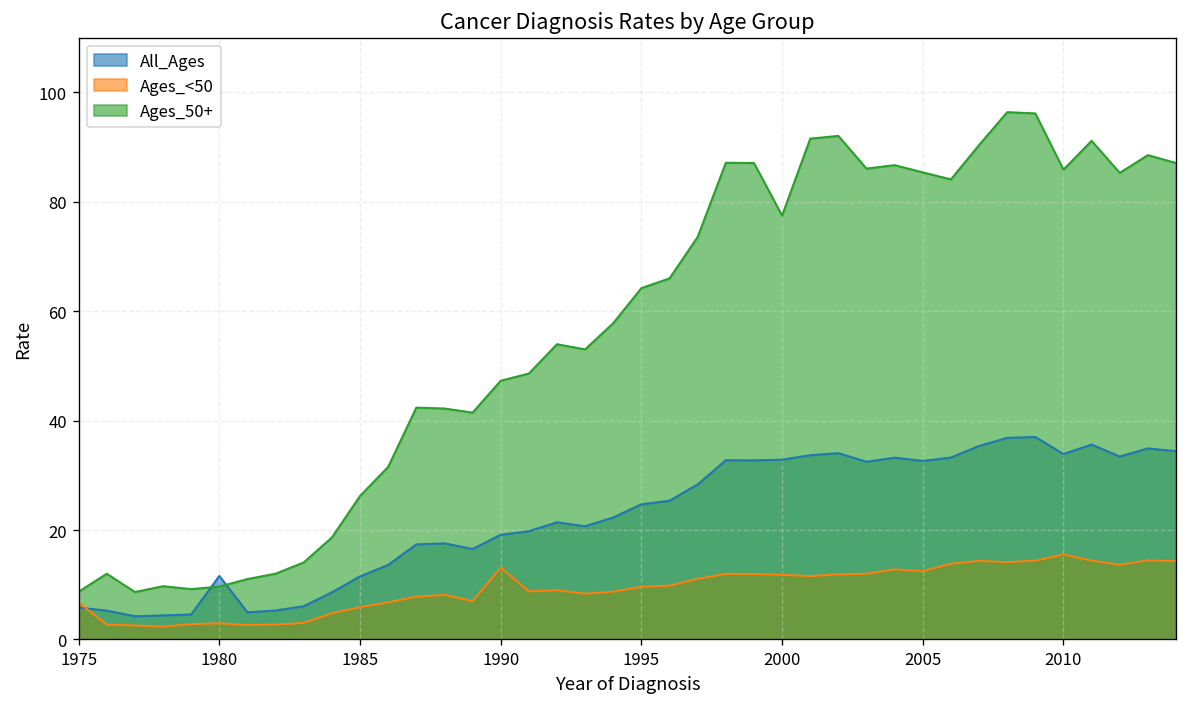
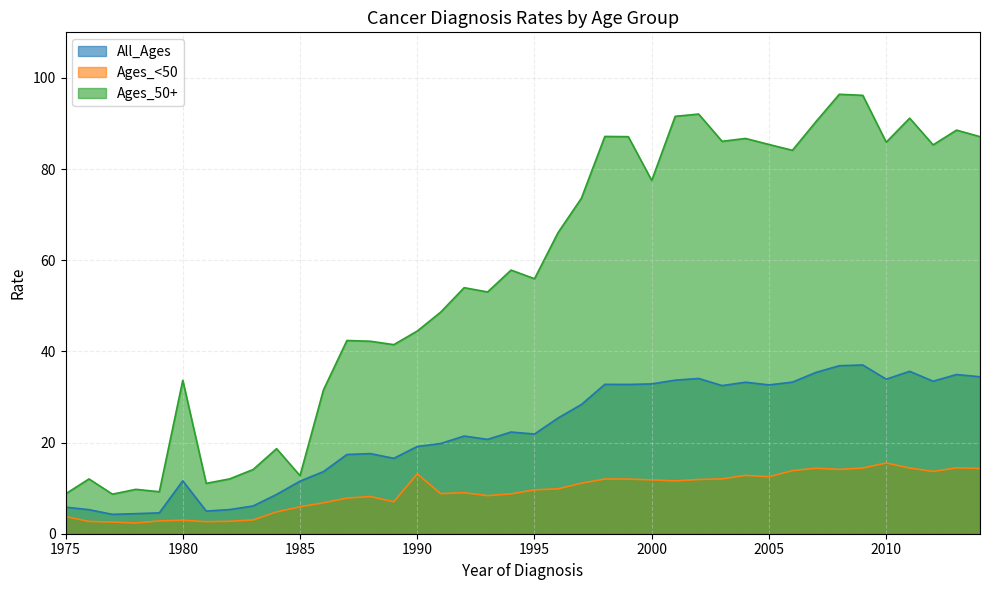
Ages_<50, 1975: 7 -> 4
Ages_50+, 1980: 10 -> 34
Ages_50+, 1985: 26 -> 13
Ages_50+, 1990: 47 -> 44
All_Ages, 1995: 25 -> 22
Ages_50+, 1995: 64 -> 56
